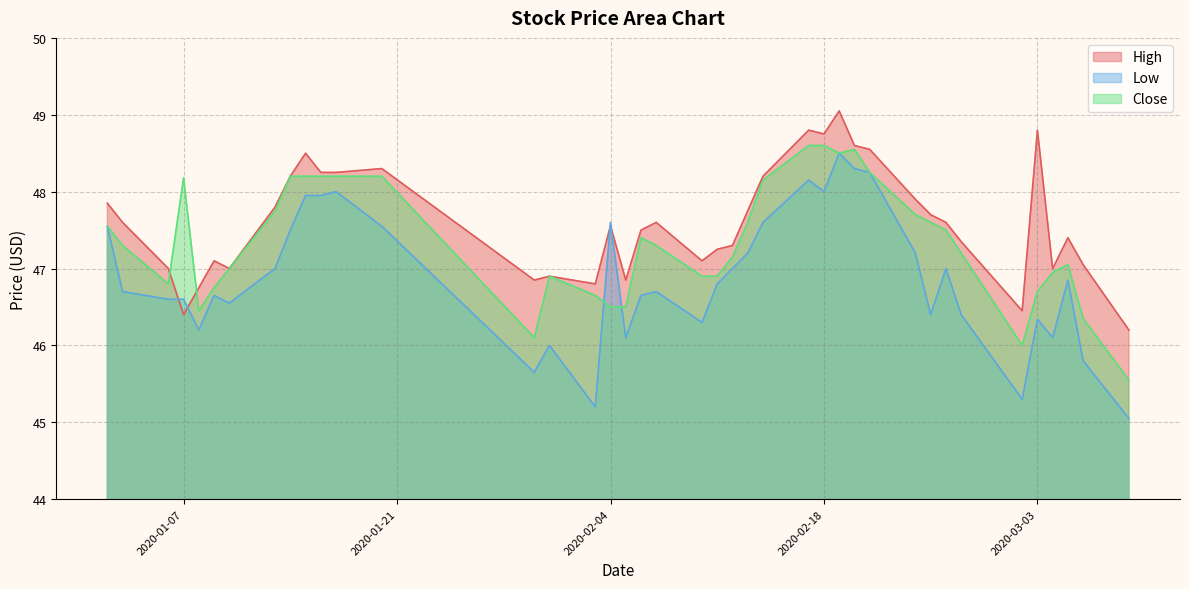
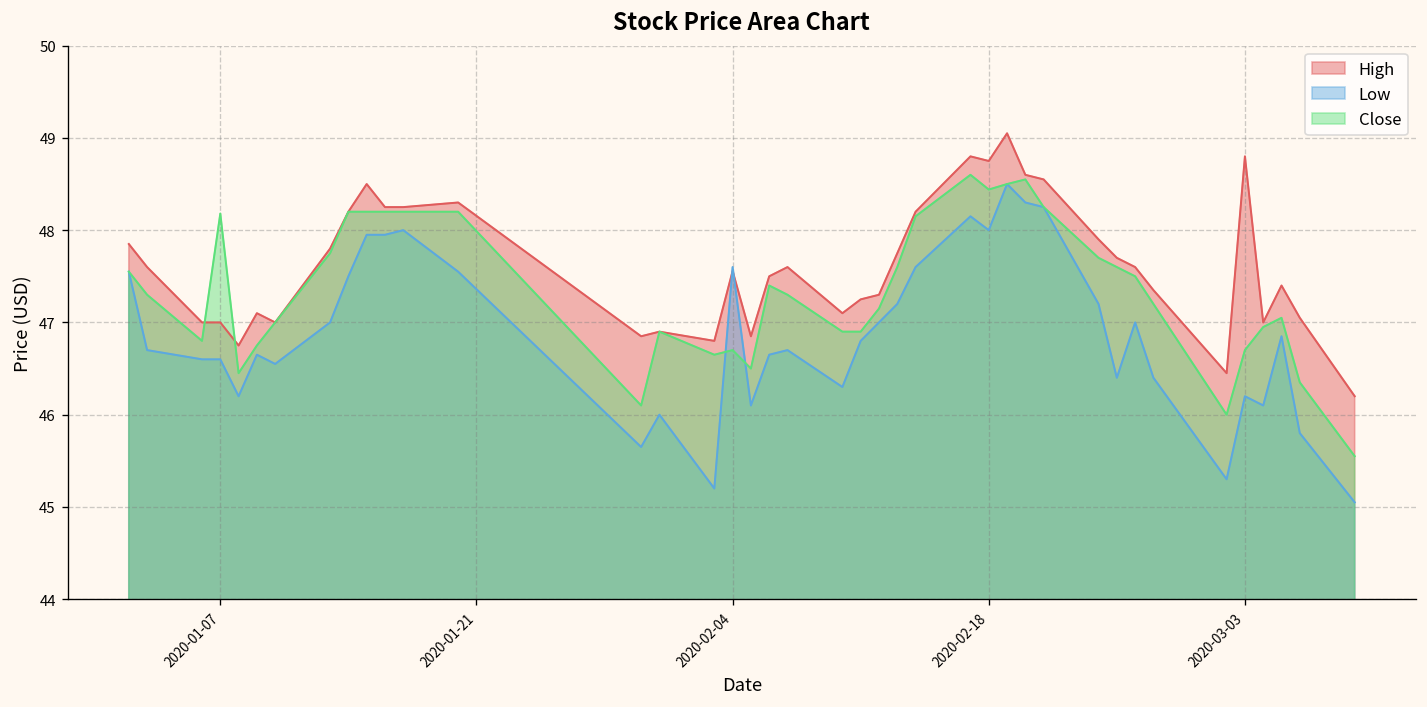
High, 2020-01-07: 46.4 -> 47.0
Close, 2020-02-04: 46.5 -> 46.7
Close, 2020-02-18: 48.6 -> 48.4
Low, 2020-03-03: 46.3 -> 46.2
